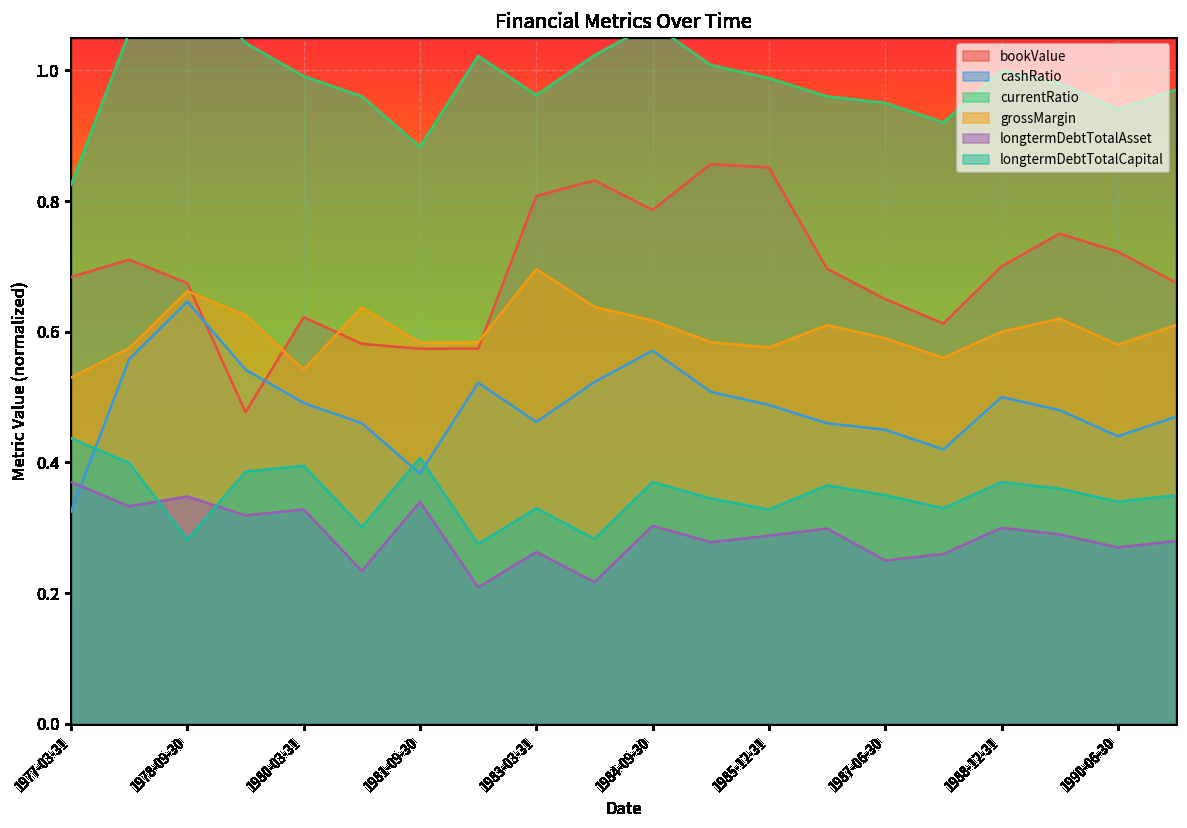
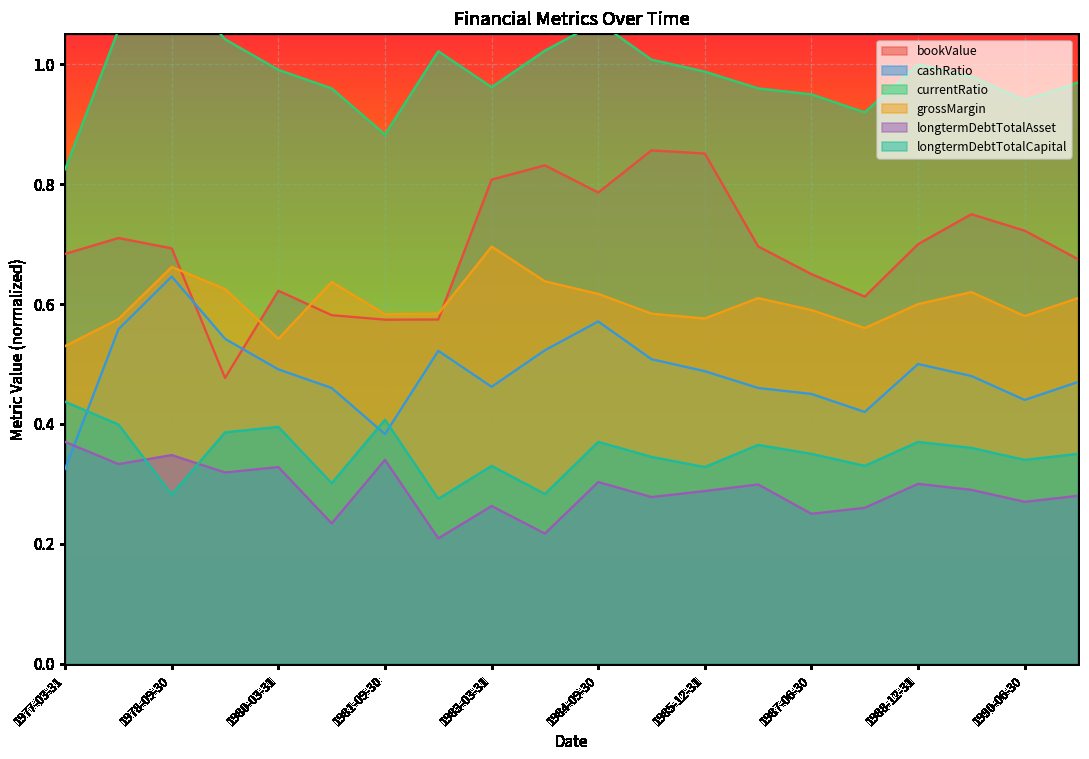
bookValue, 1978-09-30: 0.67 -> 0.69
